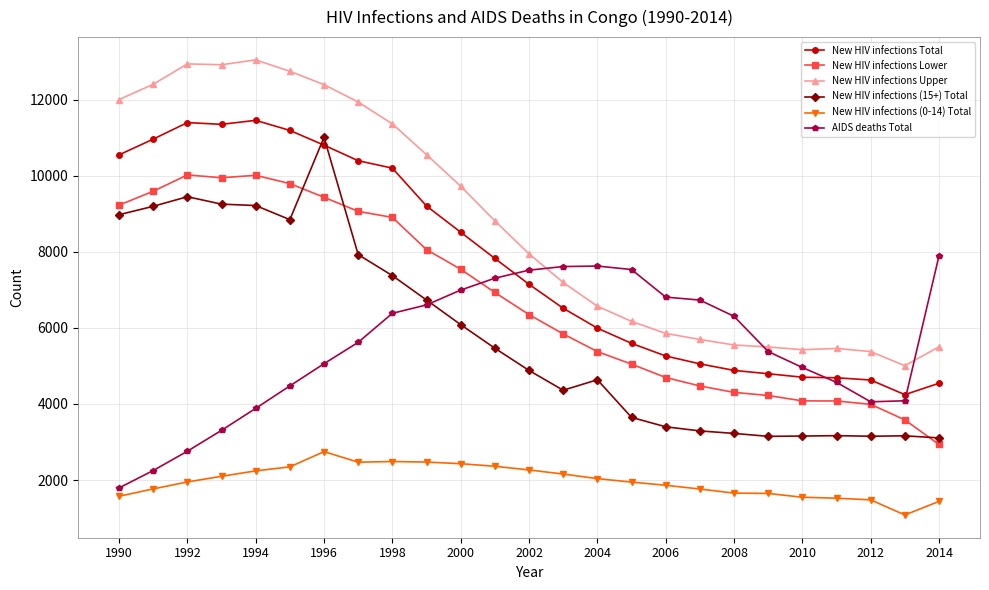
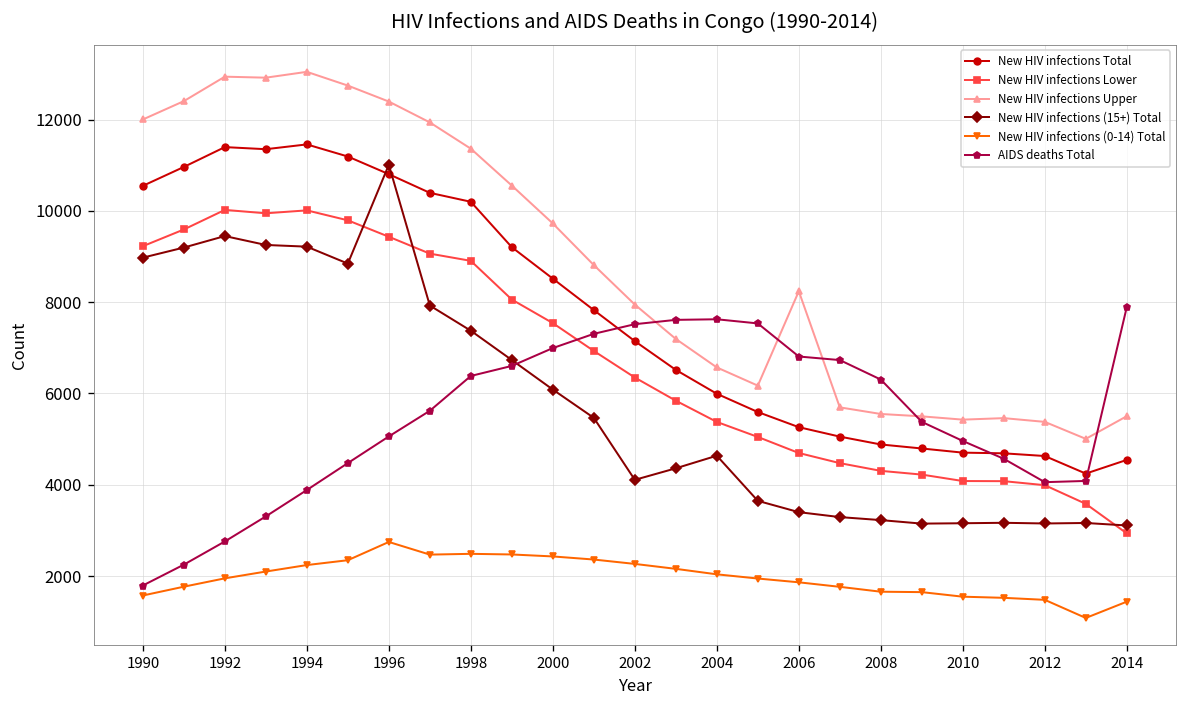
New HIV infections (15+) Total, 2002: 4900 -> 4100
New HIV infections Upper, 2006: 5900 -> 8200
